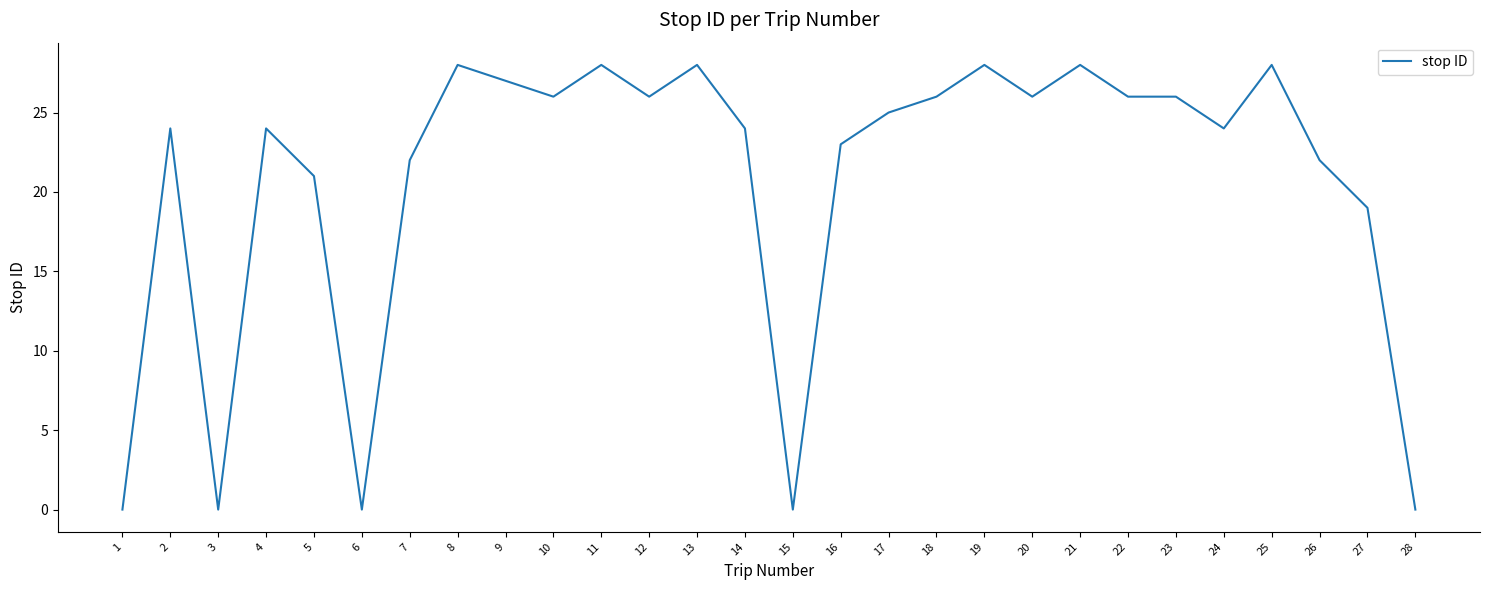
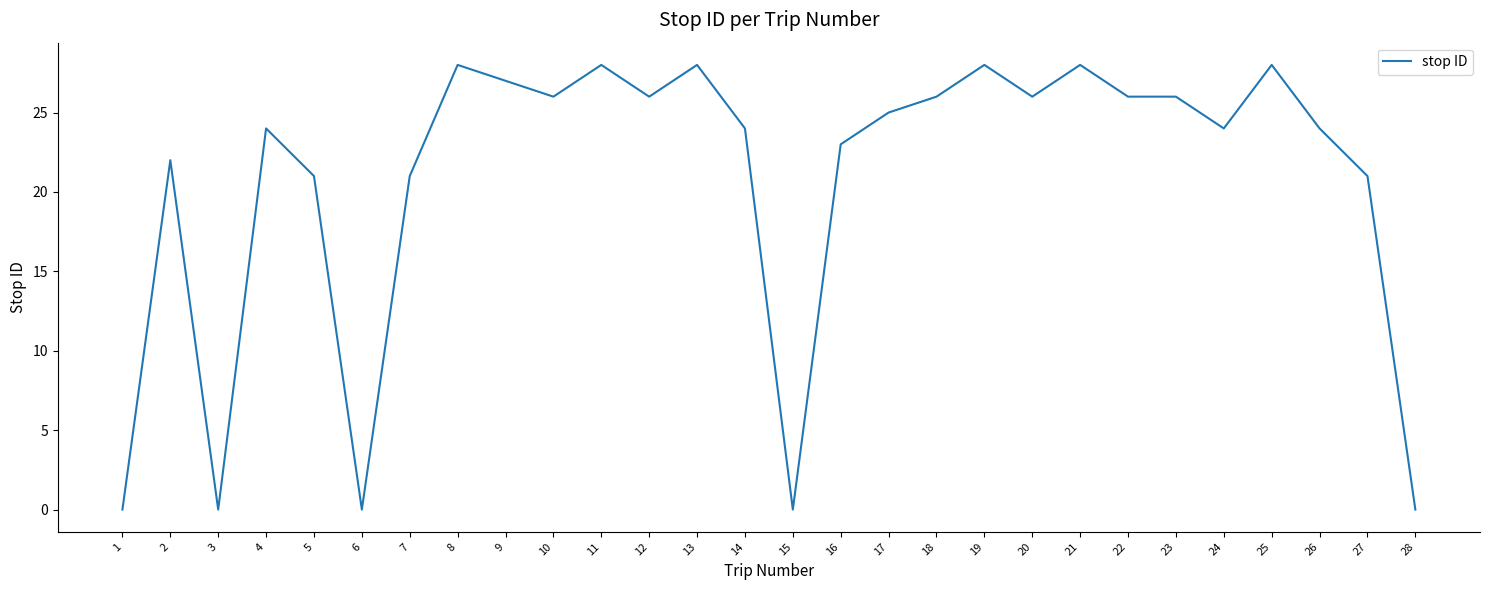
2: 24 -> 22
7: 22 -> 21
26: 22 -> 24
27: 19 -> 21
